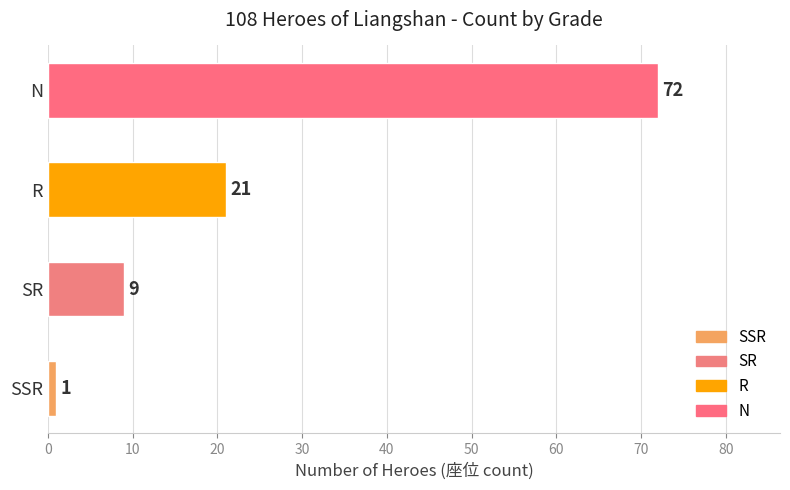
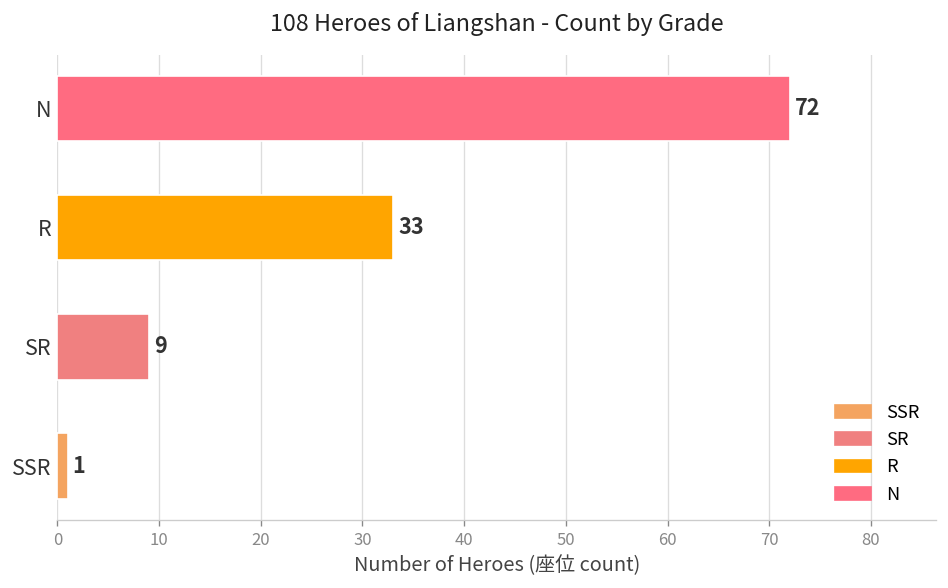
R: 21 -> 33
